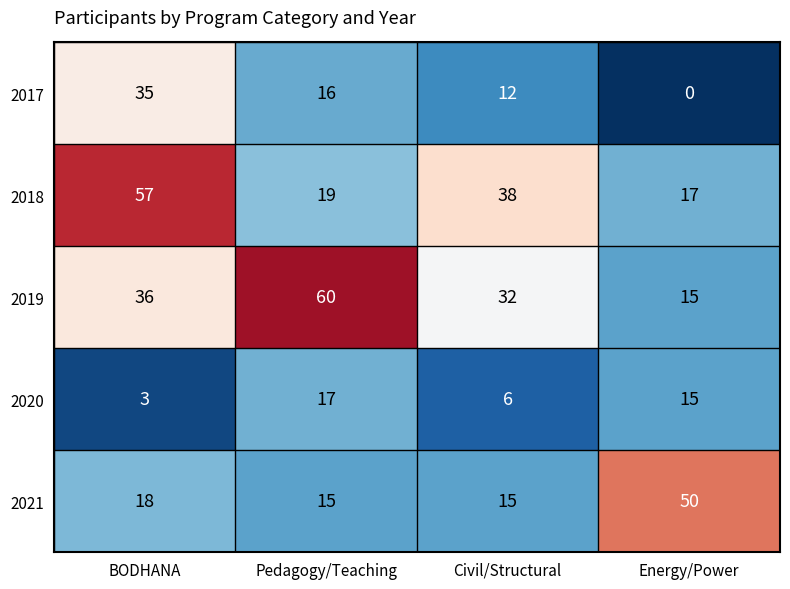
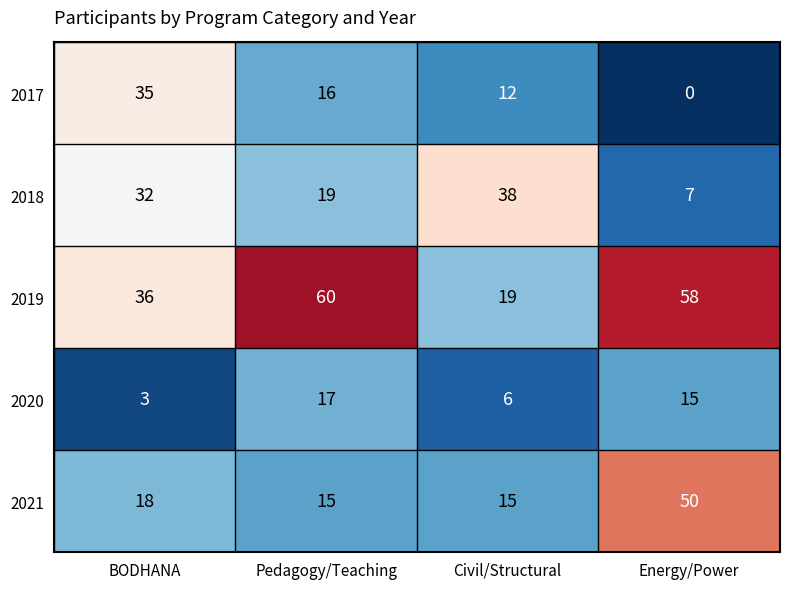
2018, BODHANA: 57 -> 32
2018, Energy/Power: 17 -> 7
2019, Civil/Structural: 32 -> 19
2019, Energy/Power: 15 -> 58
